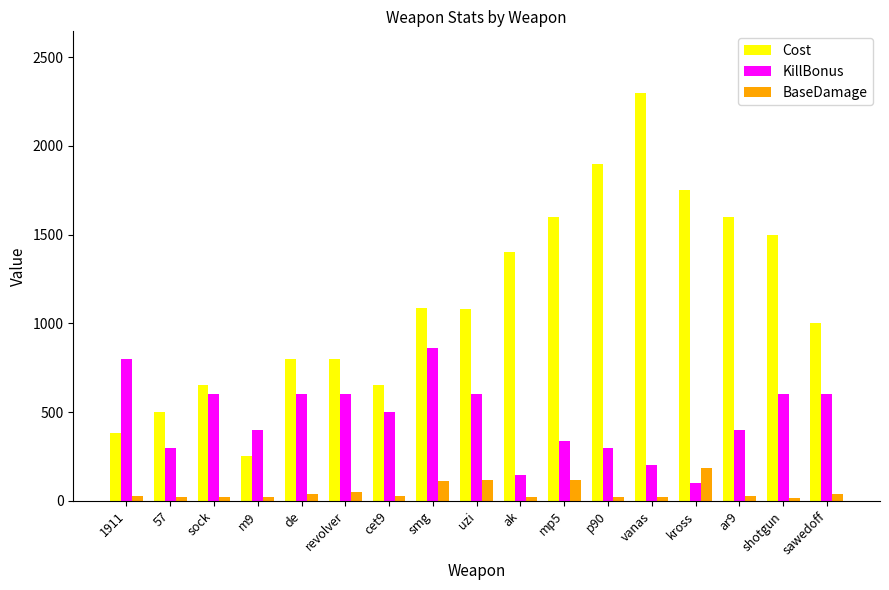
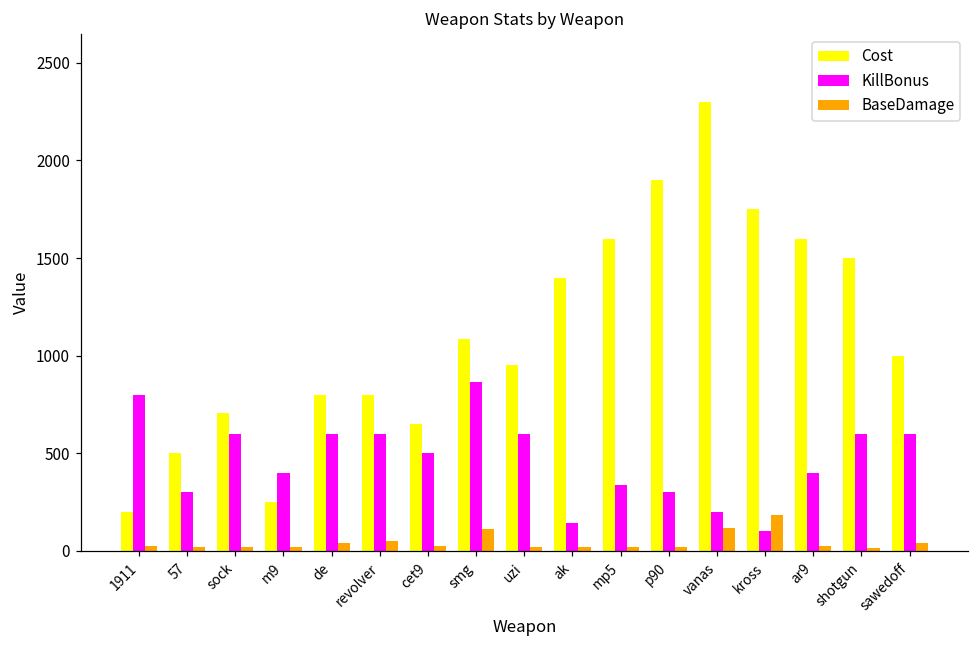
Cost, 1911: 390 -> 200
Cost, sock: 650 -> 710
Cost, uzi: 1080 -> 950
BaseDamage, uzi: 120 -> 20
BaseDamage, mp5: 120 -> 20
BaseDamage, vanas: 20 -> 120
